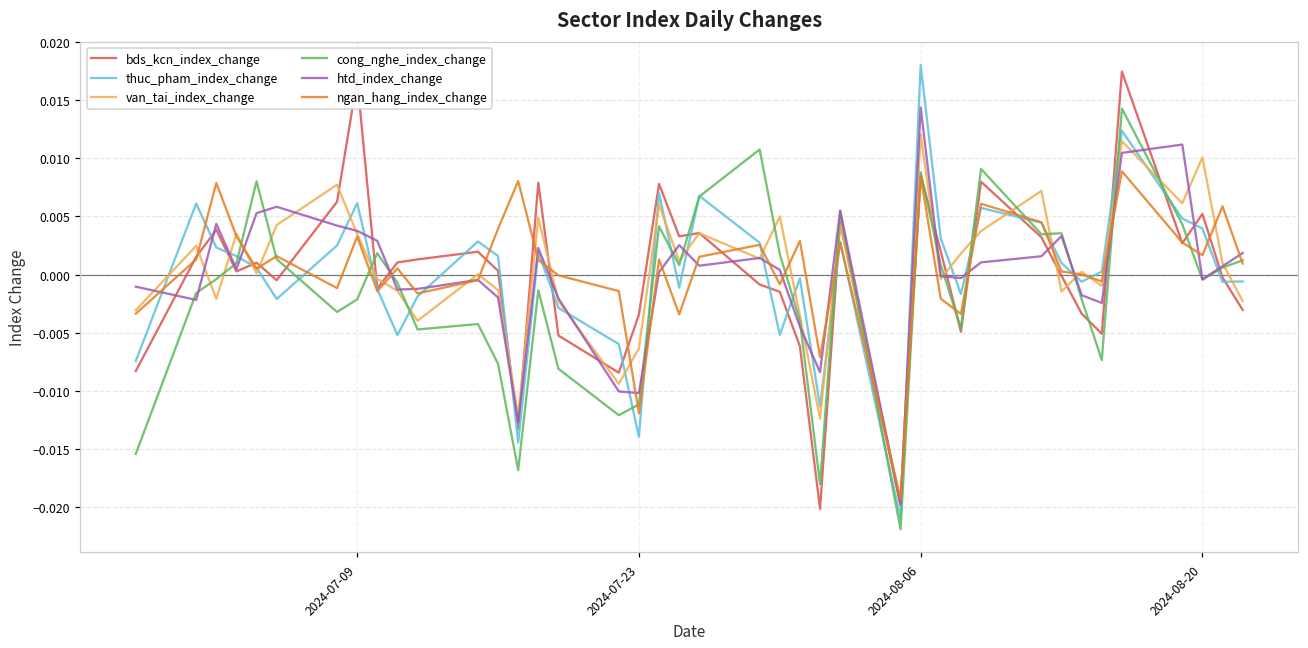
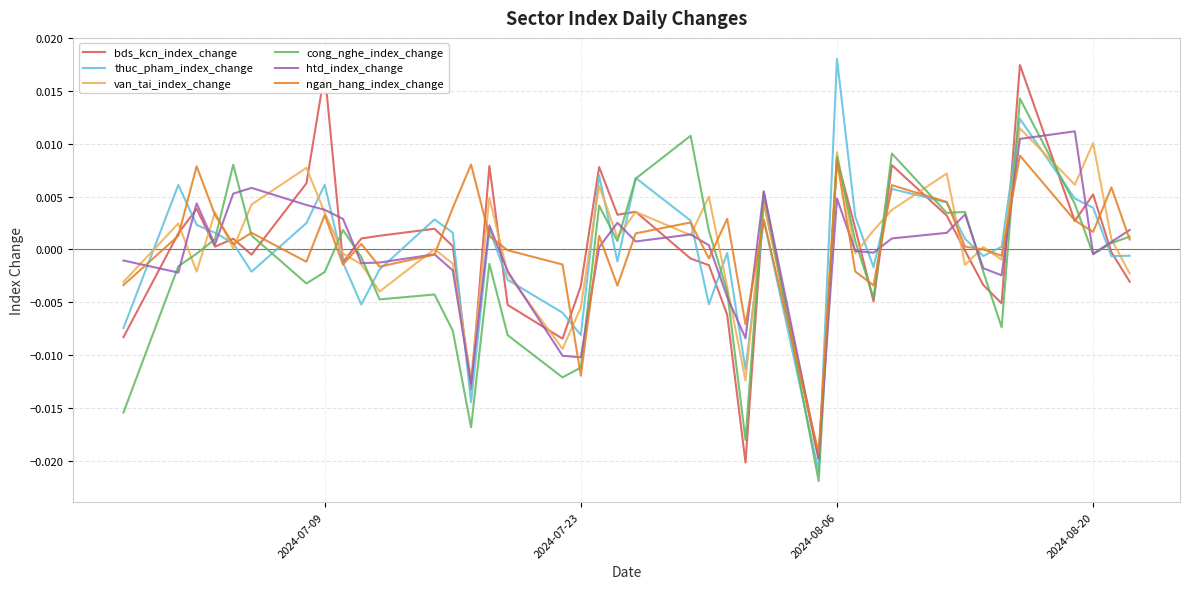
thuc_pham_index_change, 2024-07-23: -0.0139 -> -0.0081
van_tai_index_change, 2024-07-23: -0.0063 -> -0.0055
van_tai_index_change, 2024-08-06: 0.0120 -> 0.0092
htd_index_change, 2024-08-06: 0.0144 -> 0.0048
